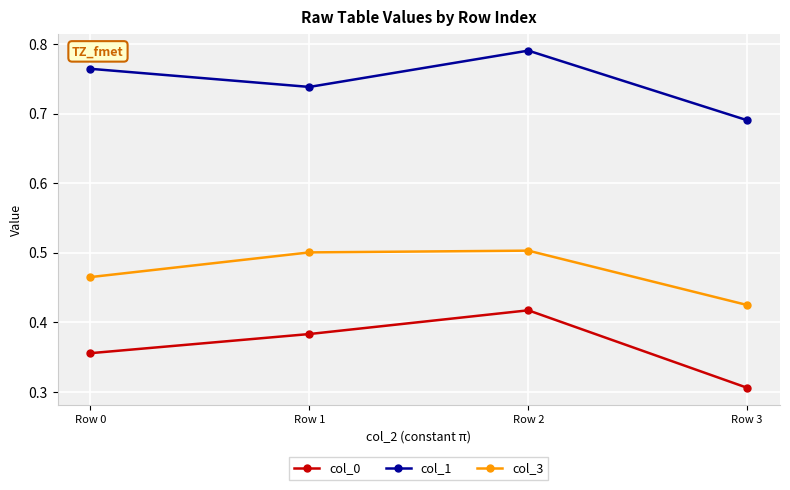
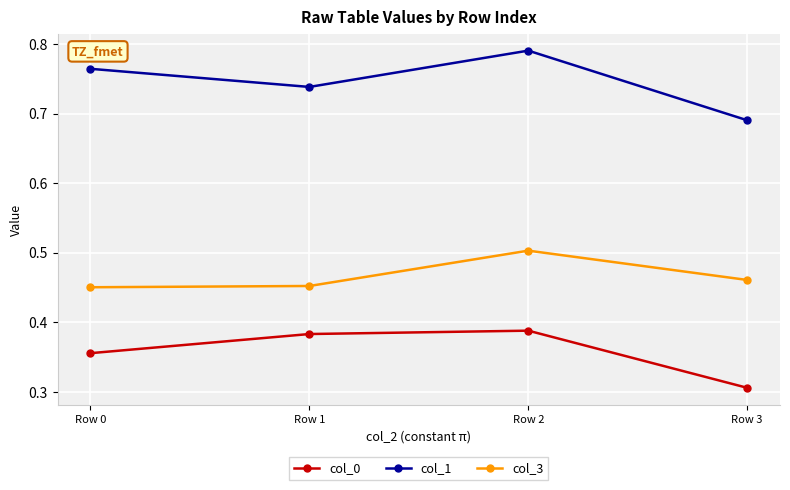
col_3, Row 0: 0.46 -> 0.45
col_3, Row 1: 0.50 -> 0.45
col_0, Row 2: 0.42 -> 0.39
col_3, Row 3: 0.42 -> 0.46
